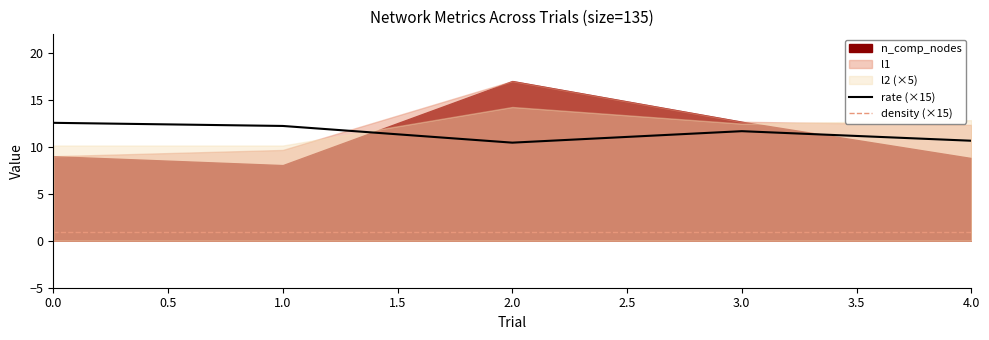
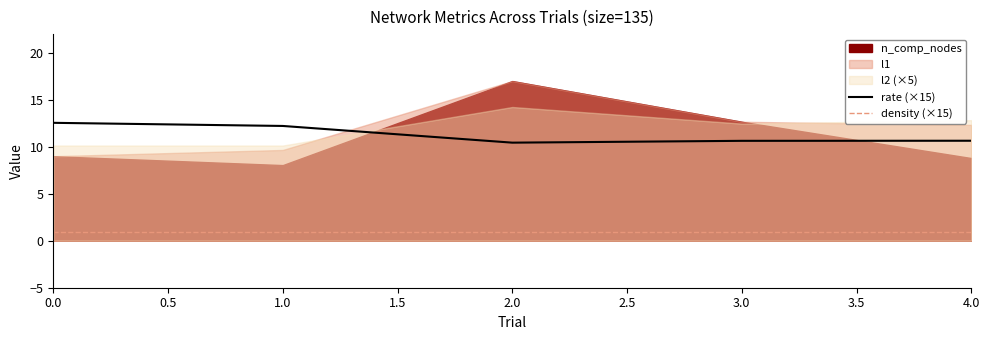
rate (×15), 3.0: 12 -> 11
